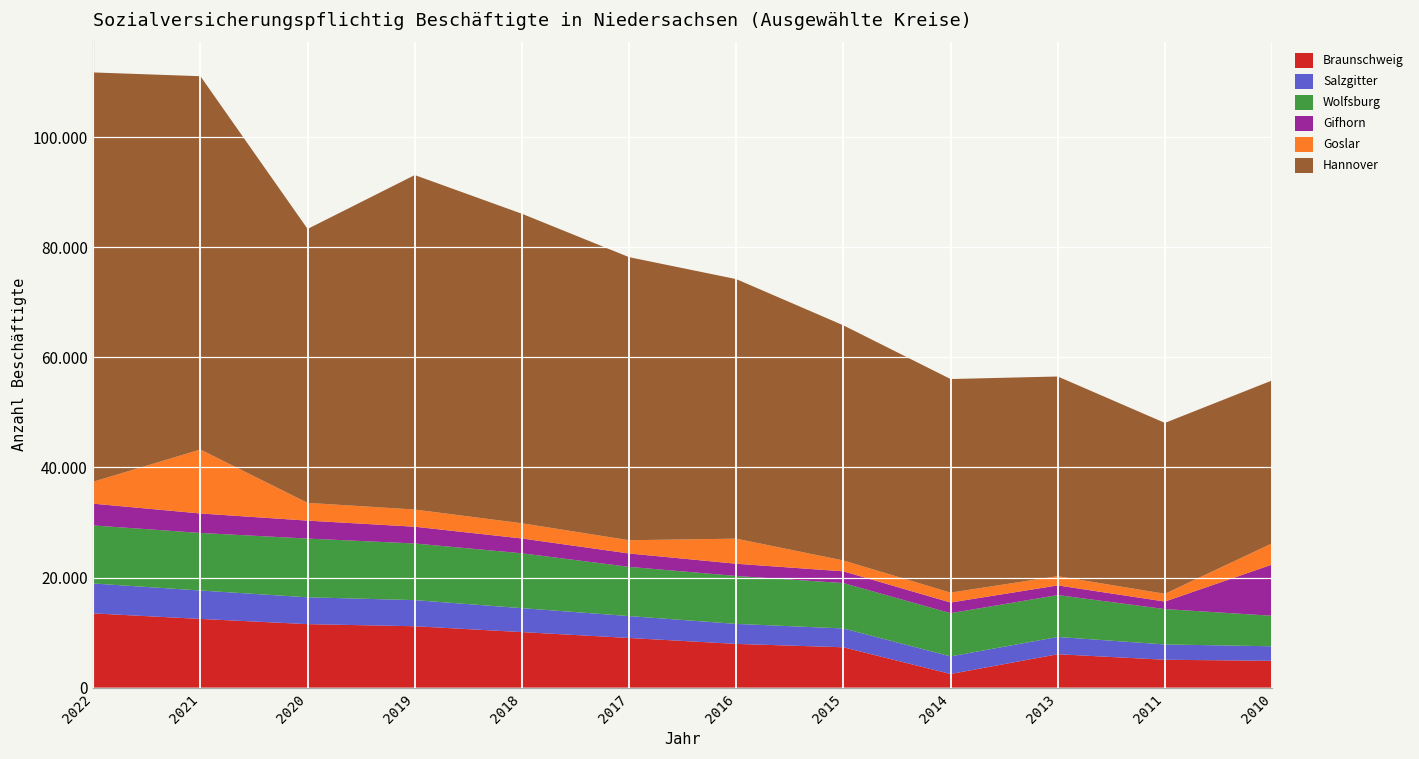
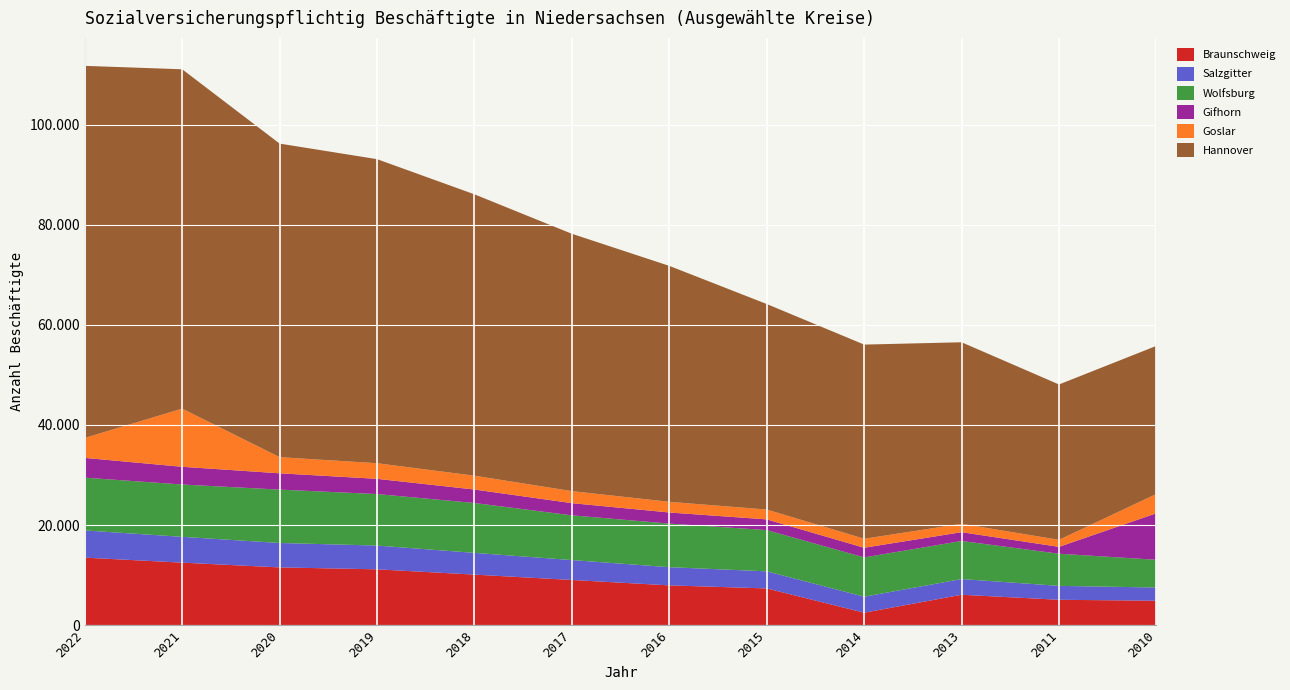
Hannover, 2020: 50 -> 63
Goslar, 2016: 5 -> 2
Hannover, 2015: 43 -> 41
